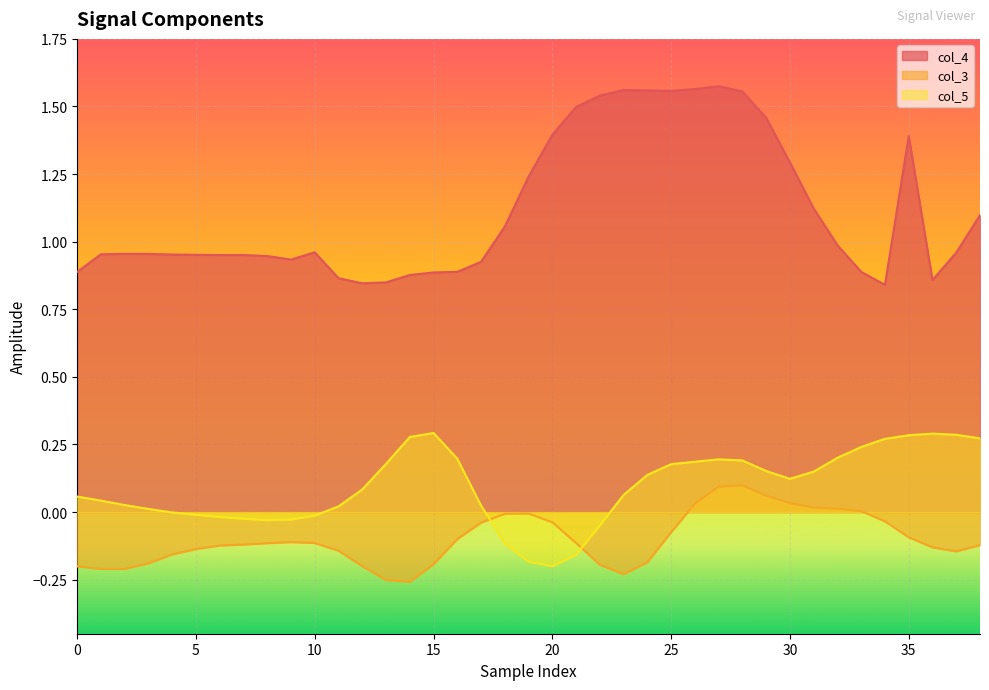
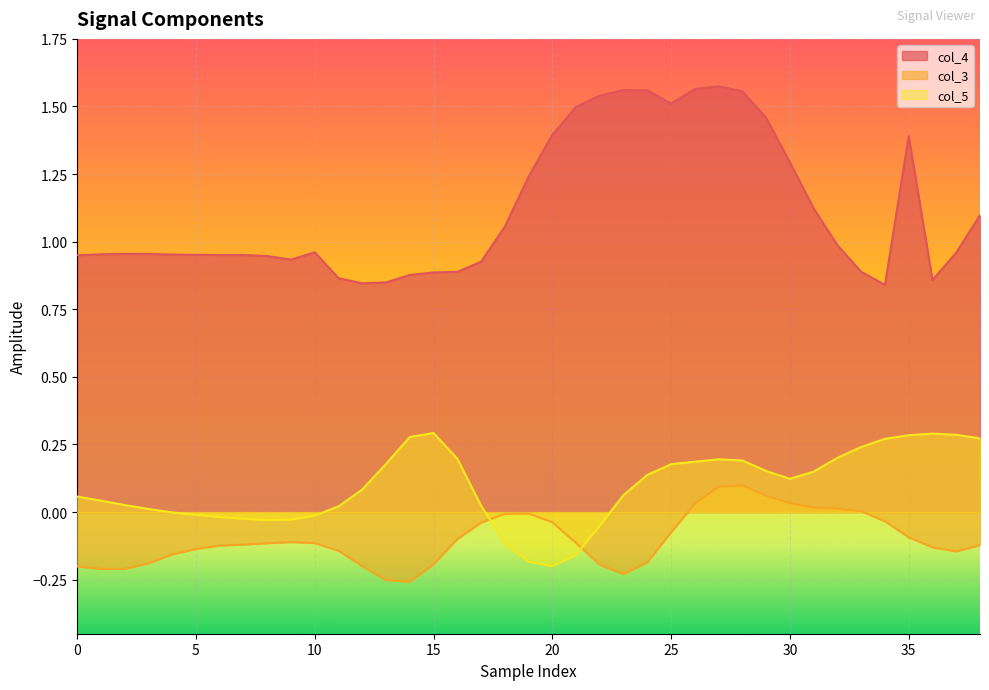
col_4, 0: 0.89 -> 0.95
col_4, 25: 1.56 -> 1.51
